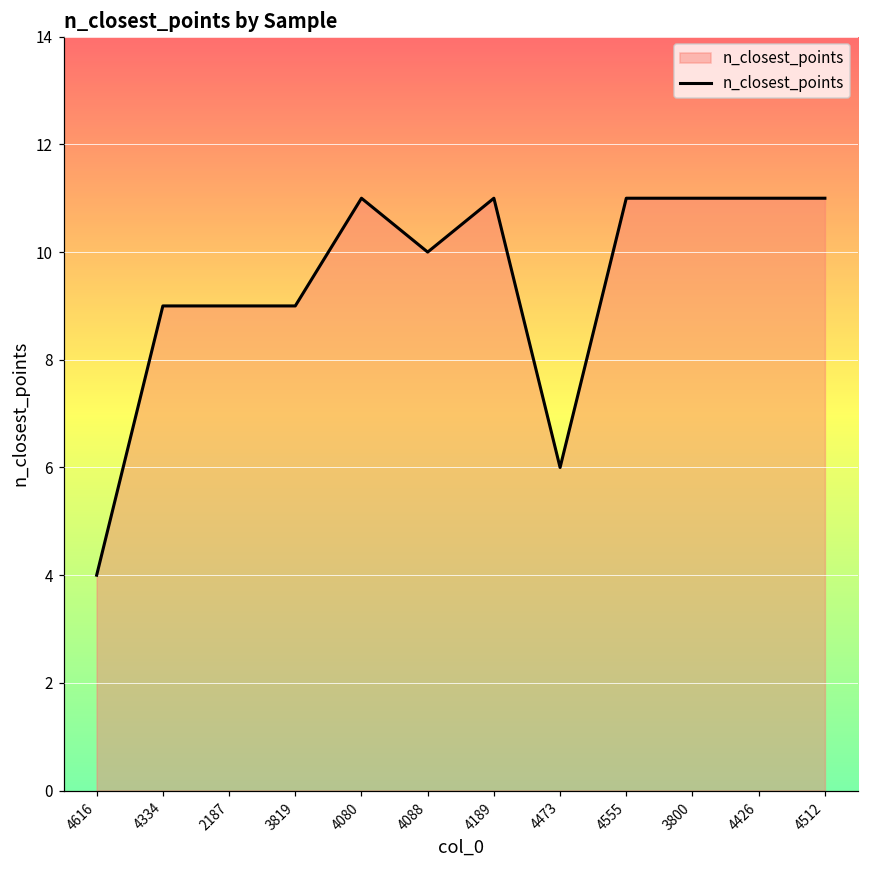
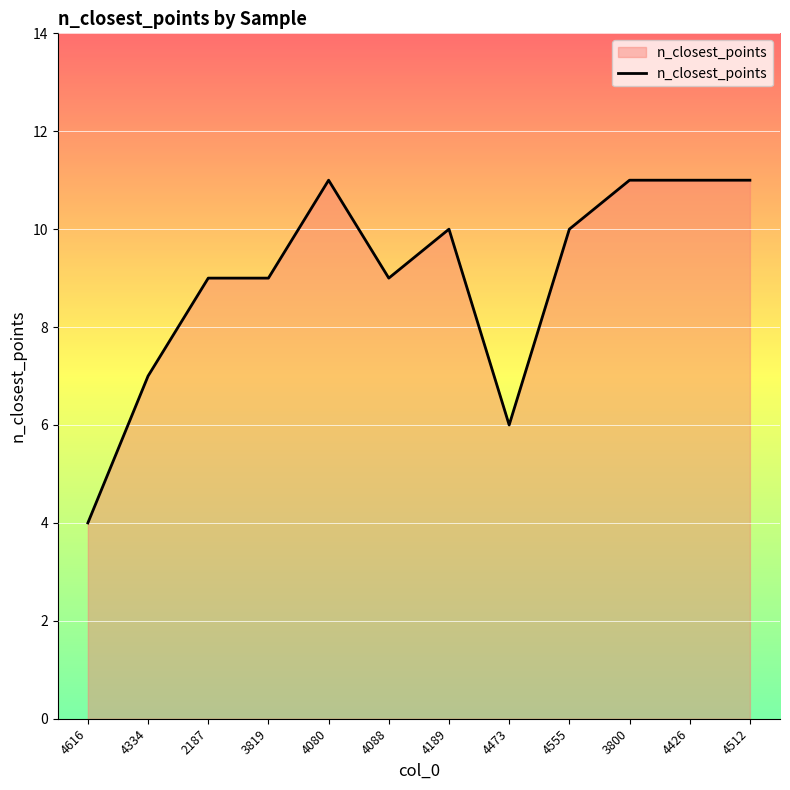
4334: 9 -> 7
4088: 10 -> 9
4189: 11 -> 10
4555: 11 -> 10
